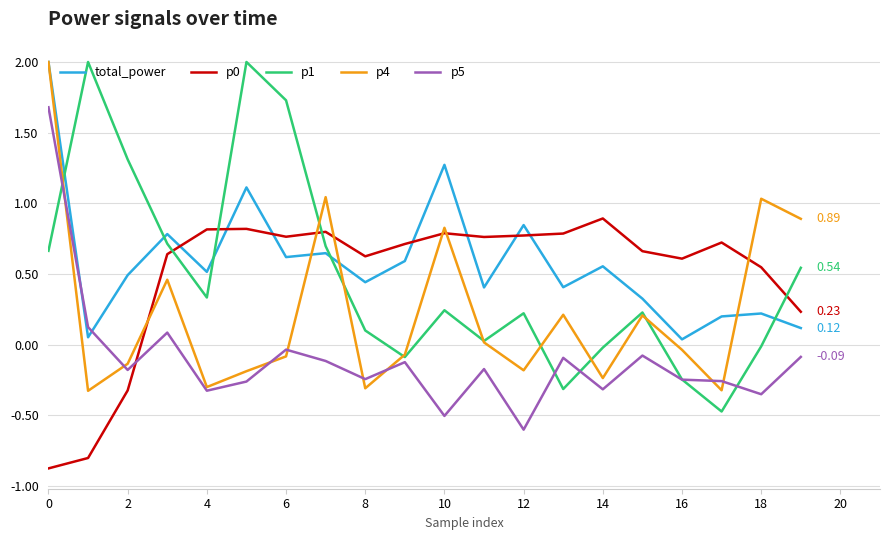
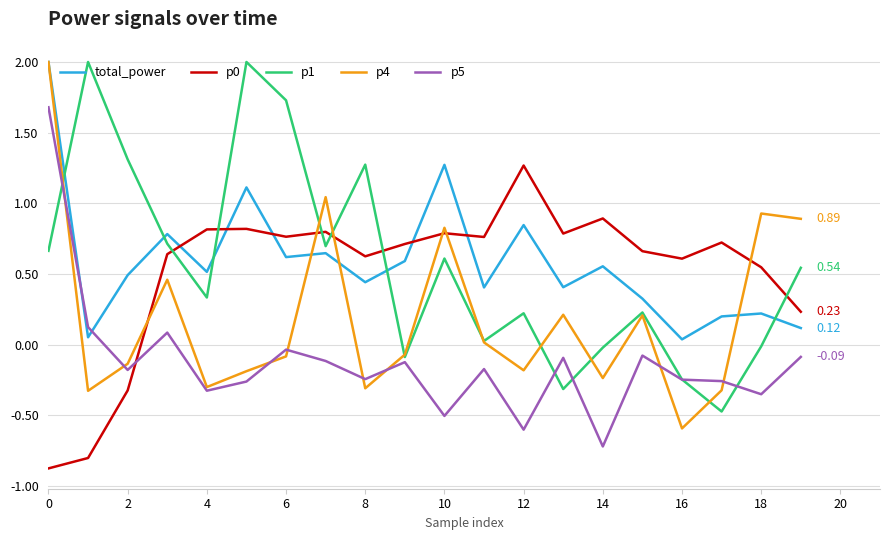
p1, 8: 0.10 -> 1.27
p1, 10: 0.24 -> 0.61
p0, 12: 0.77 -> 1.27
p5, 14: -0.32 -> -0.72
p4, 16: -0.04 -> -0.59
p4, 18: 1.03 -> 0.93
